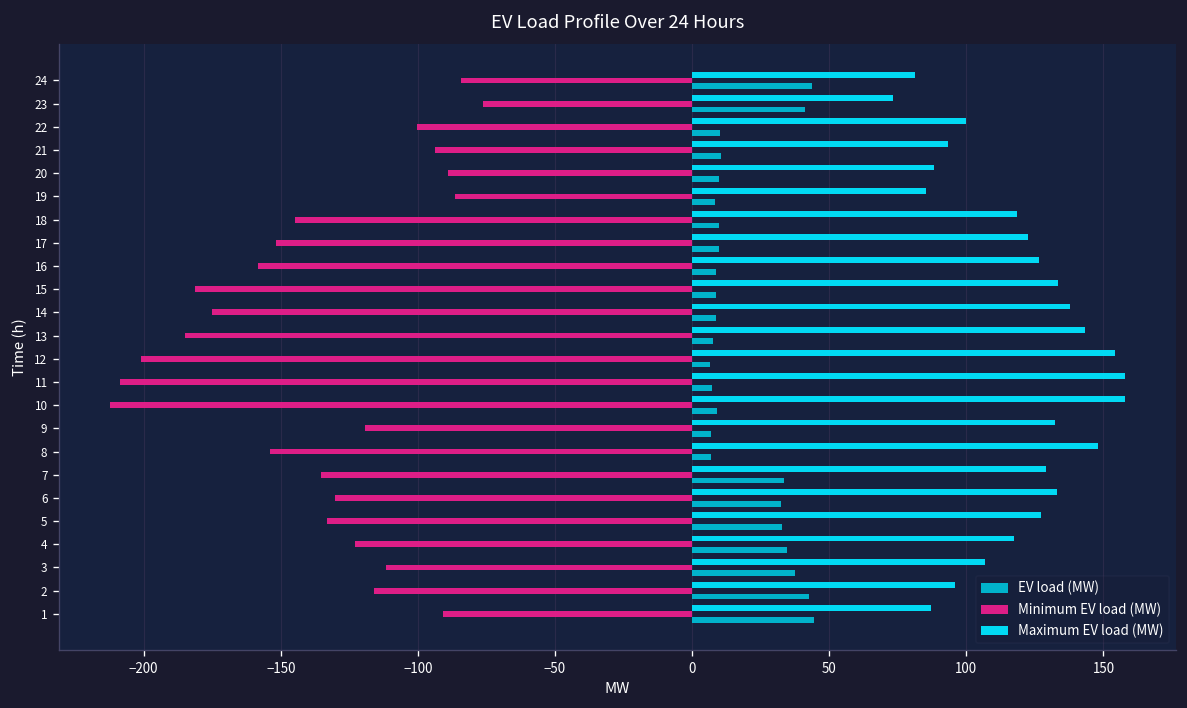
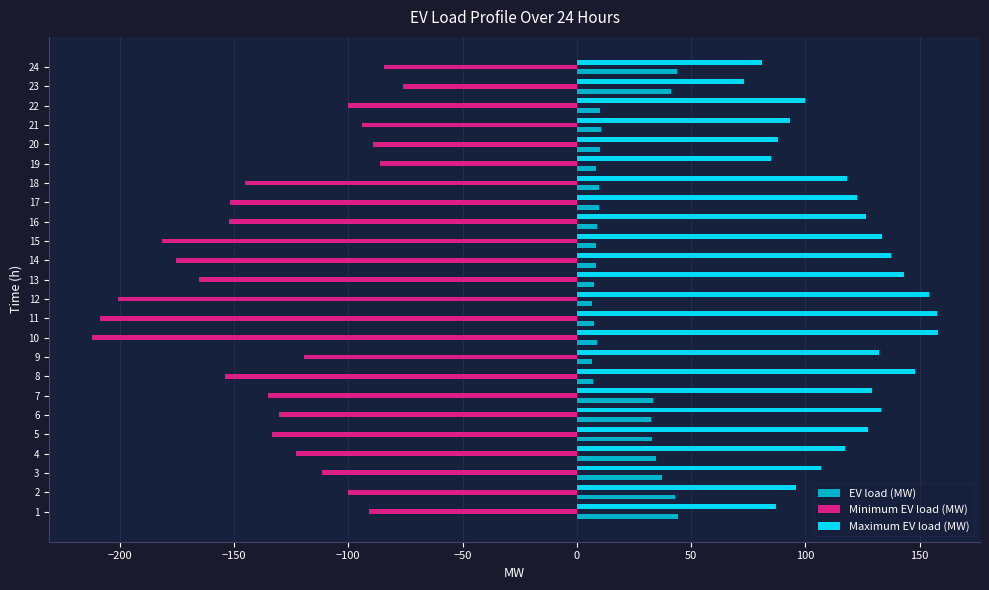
Minimum EV load (MW), 16: -158 -> -152
Minimum EV load (MW), 13: -185 -> -165
Minimum EV load (MW), 2: -116 -> -100
